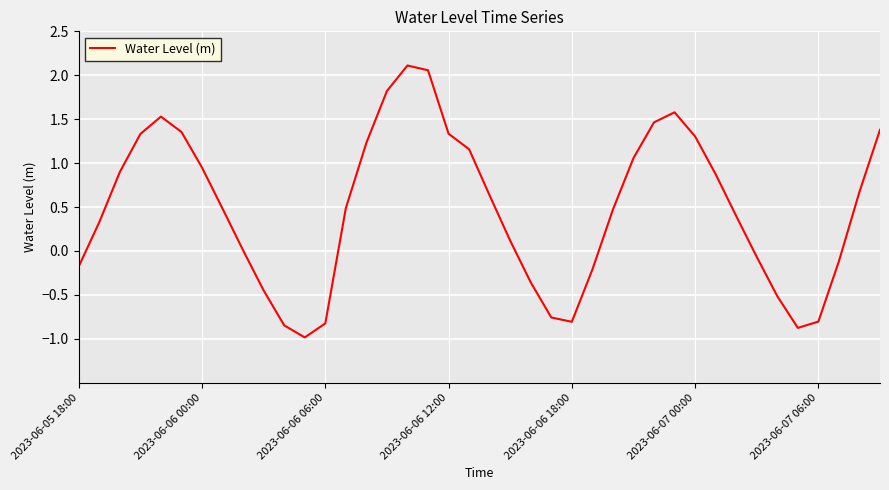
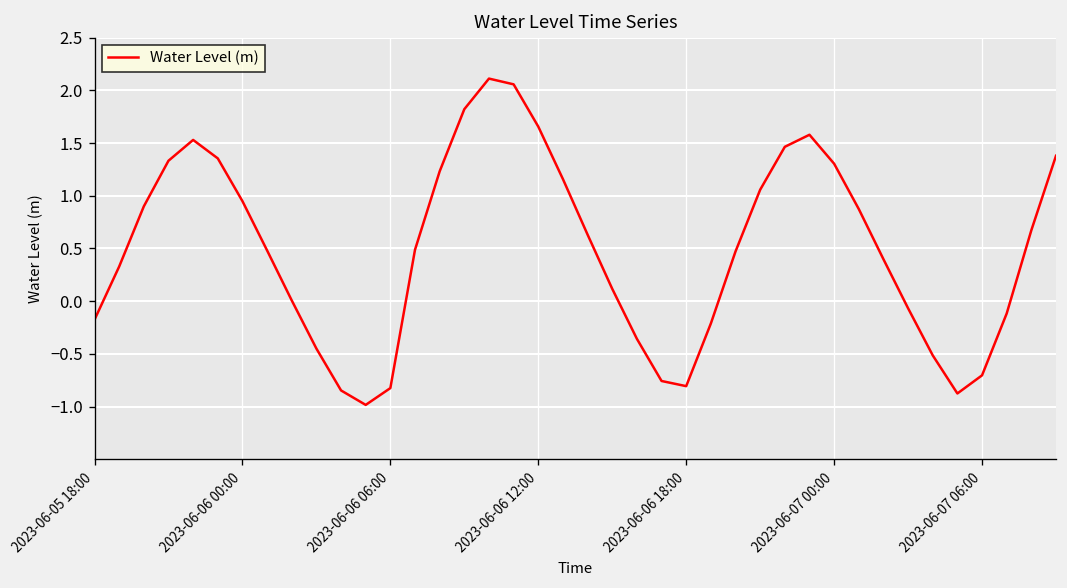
2023-06-06 12:00: 1.3 -> 1.7
2023-06-07 06:00: -0.8 -> -0.7
